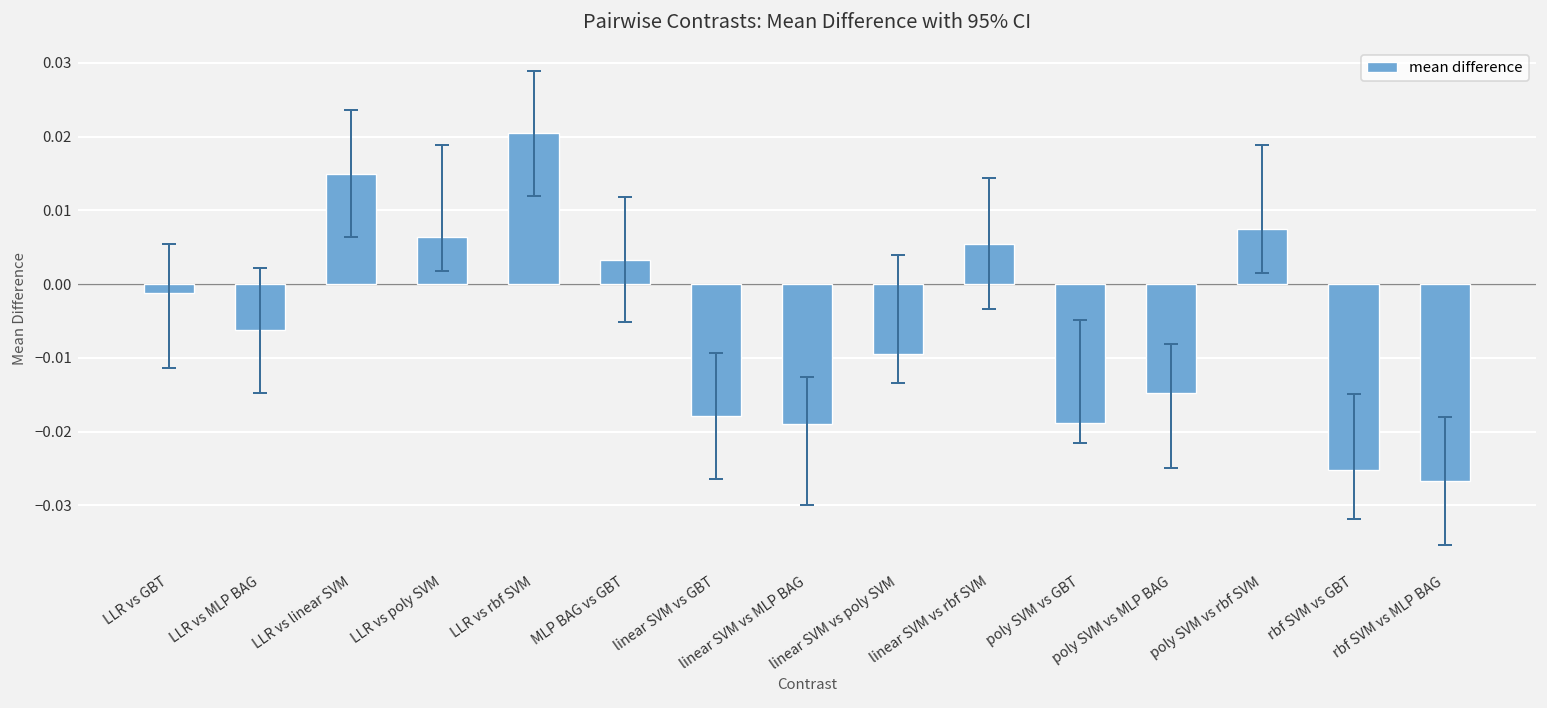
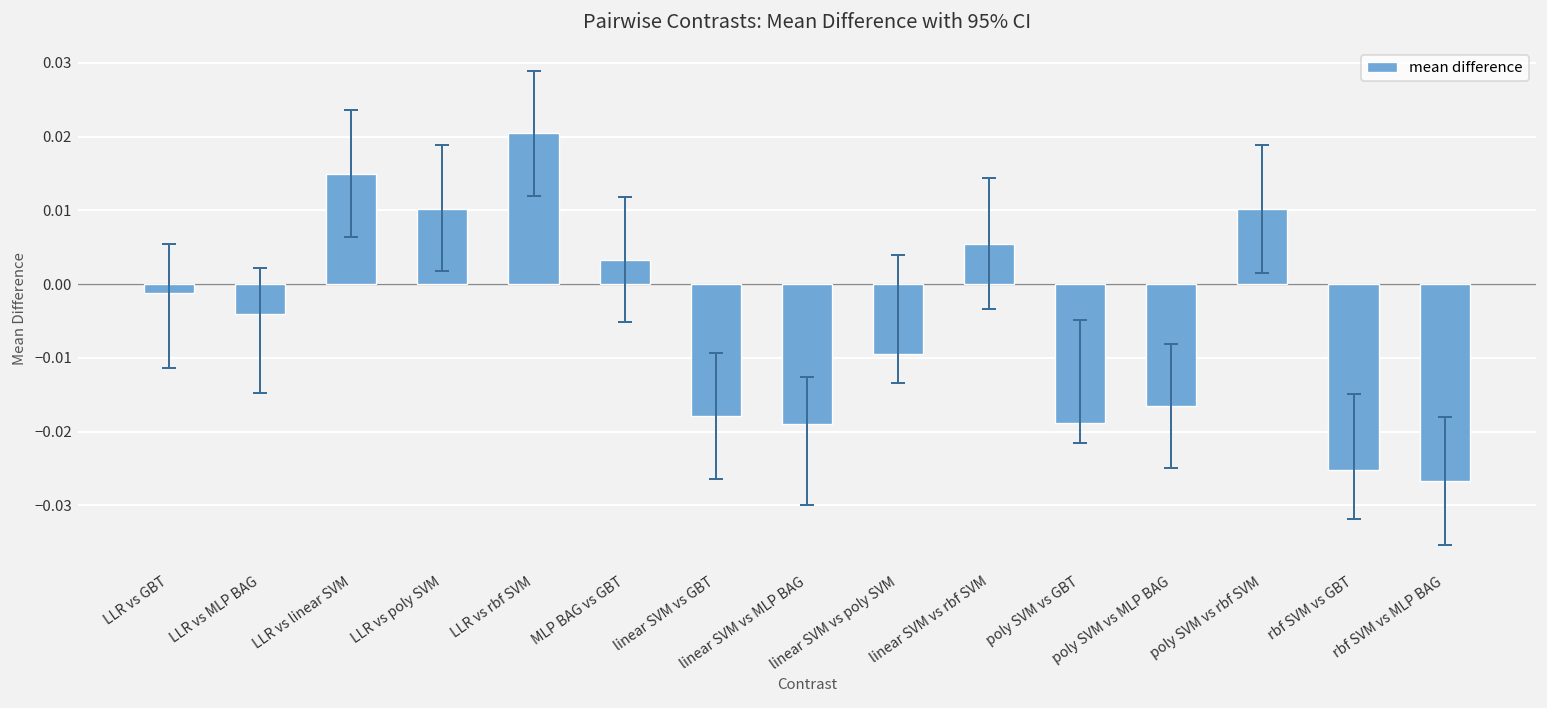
mean difference, LLR vs MLP BAG: -0.006 -> -0.004
mean difference, LLR vs poly SVM: 0.006 -> 0.010
mean difference, poly SVM vs MLP BAG: -0.015 -> -0.017
mean difference, poly SVM vs rbf SVM: 0.008 -> 0.010
